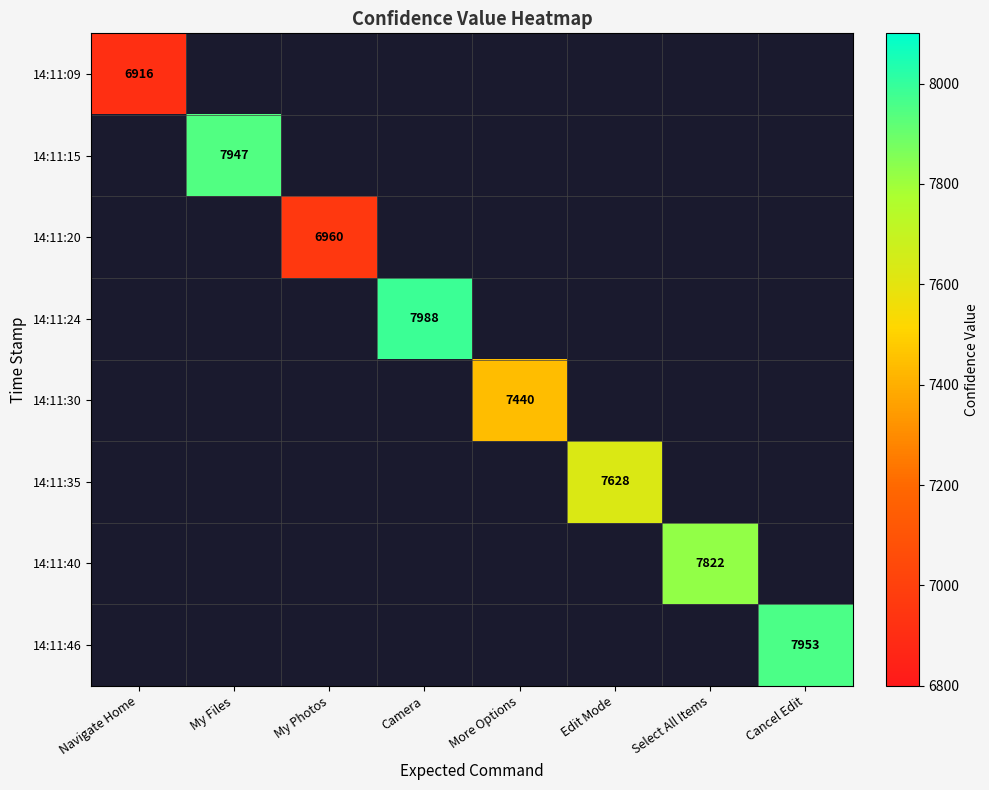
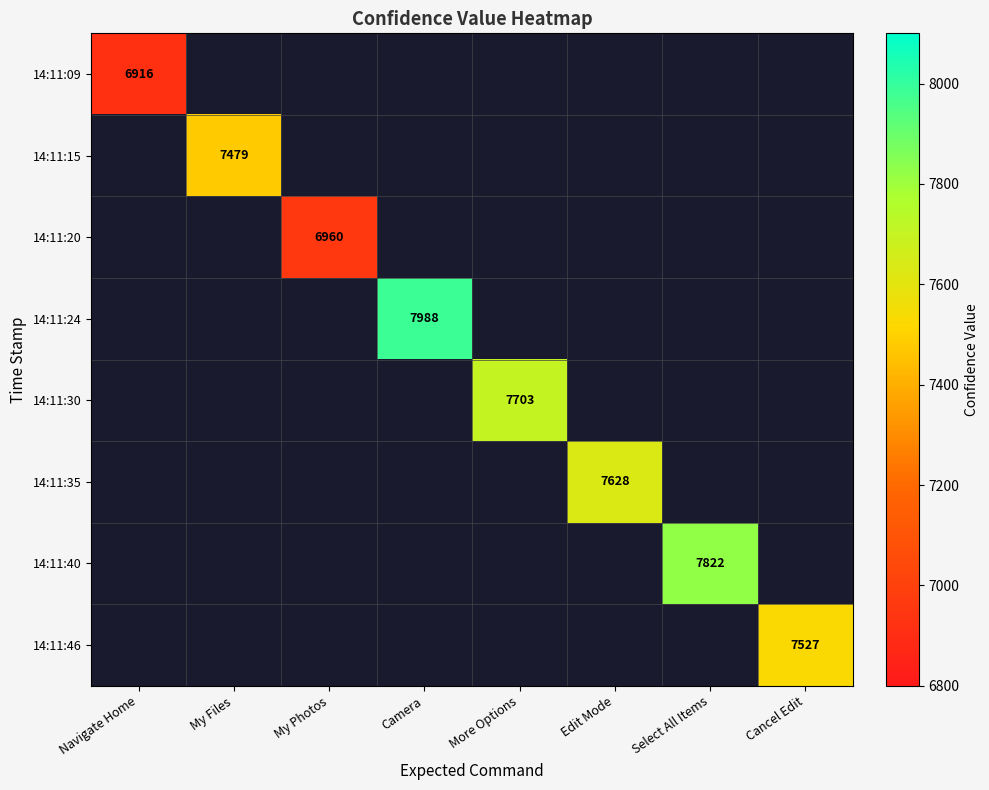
14:11:15, My Files: 7947 -> 7479
14:11:30, More Options: 7440 -> 7703
14:11:46, Cancel Edit: 7953 -> 7527
